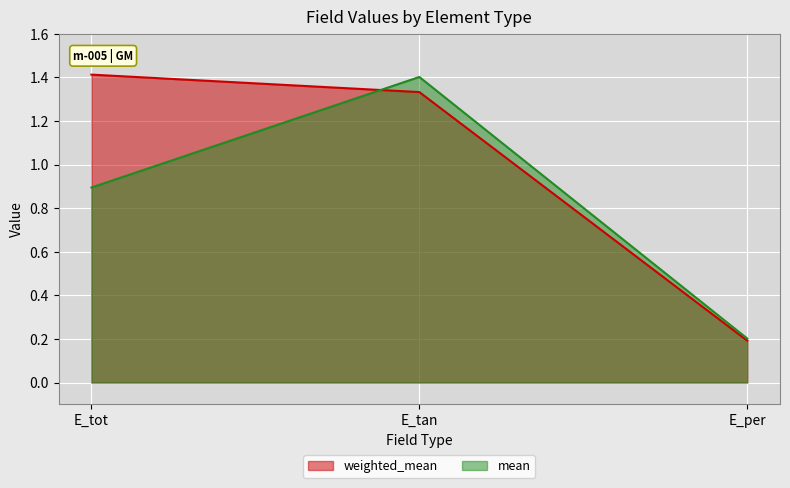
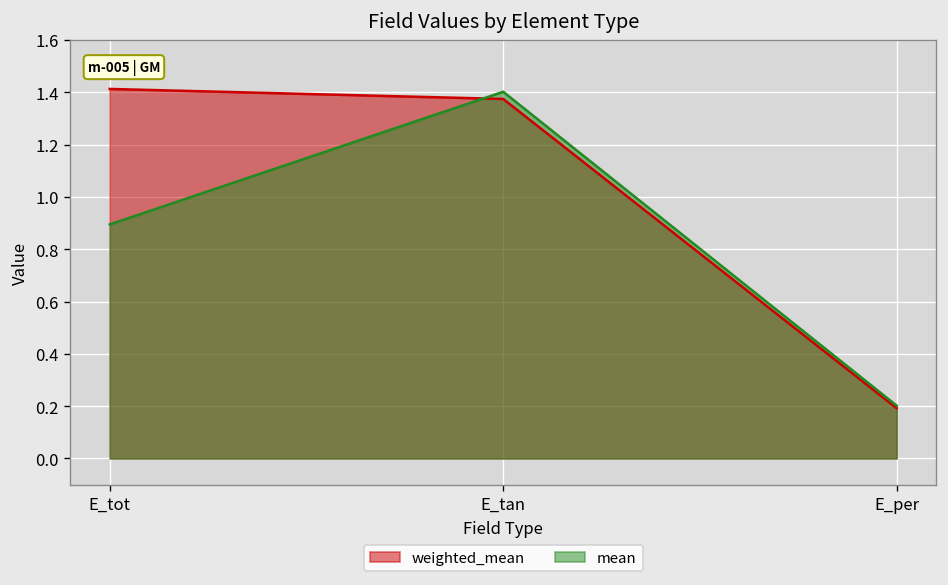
weighted_mean, E_tan: 1.33 -> 1.37
